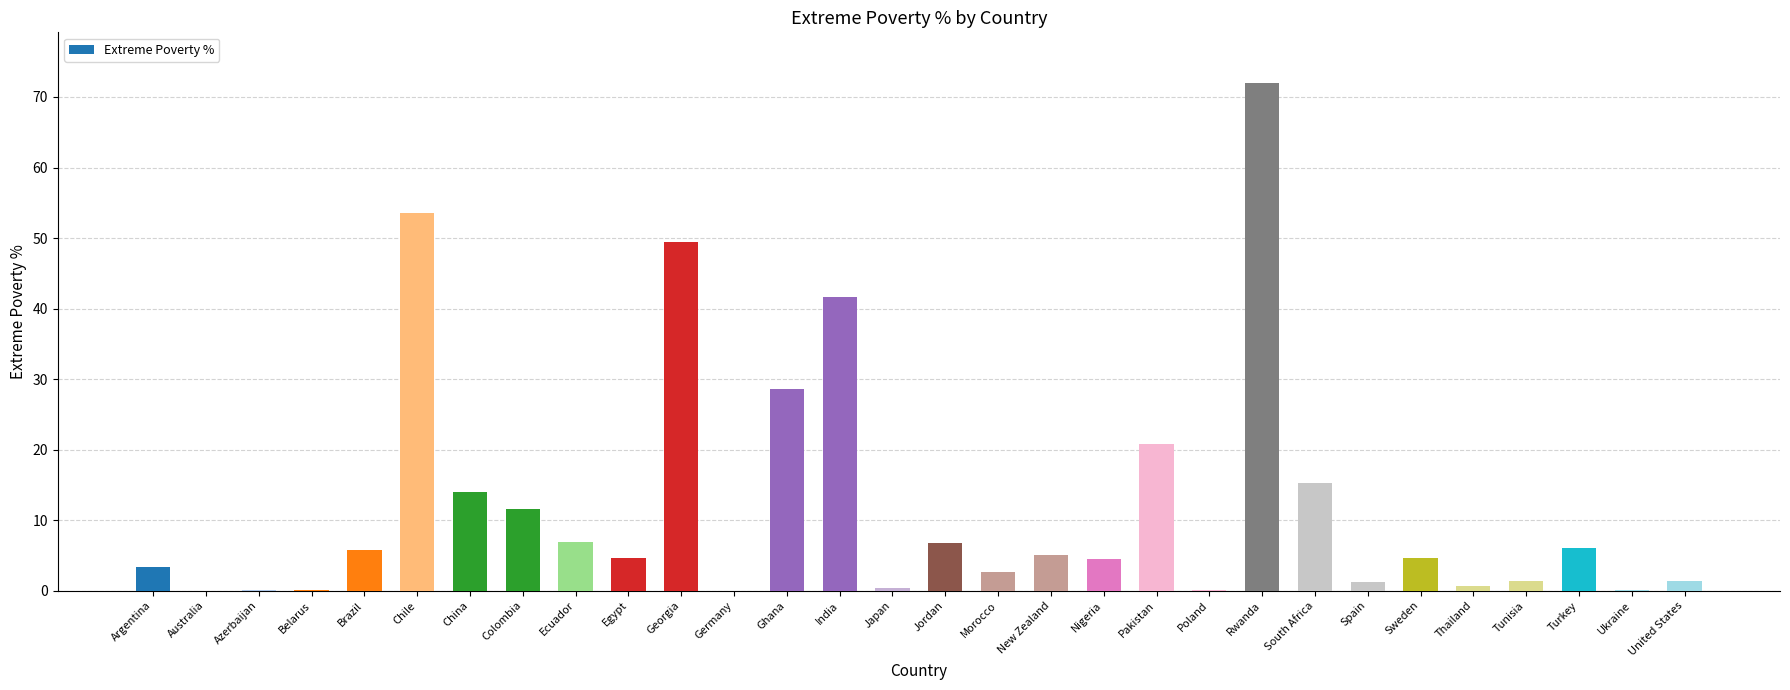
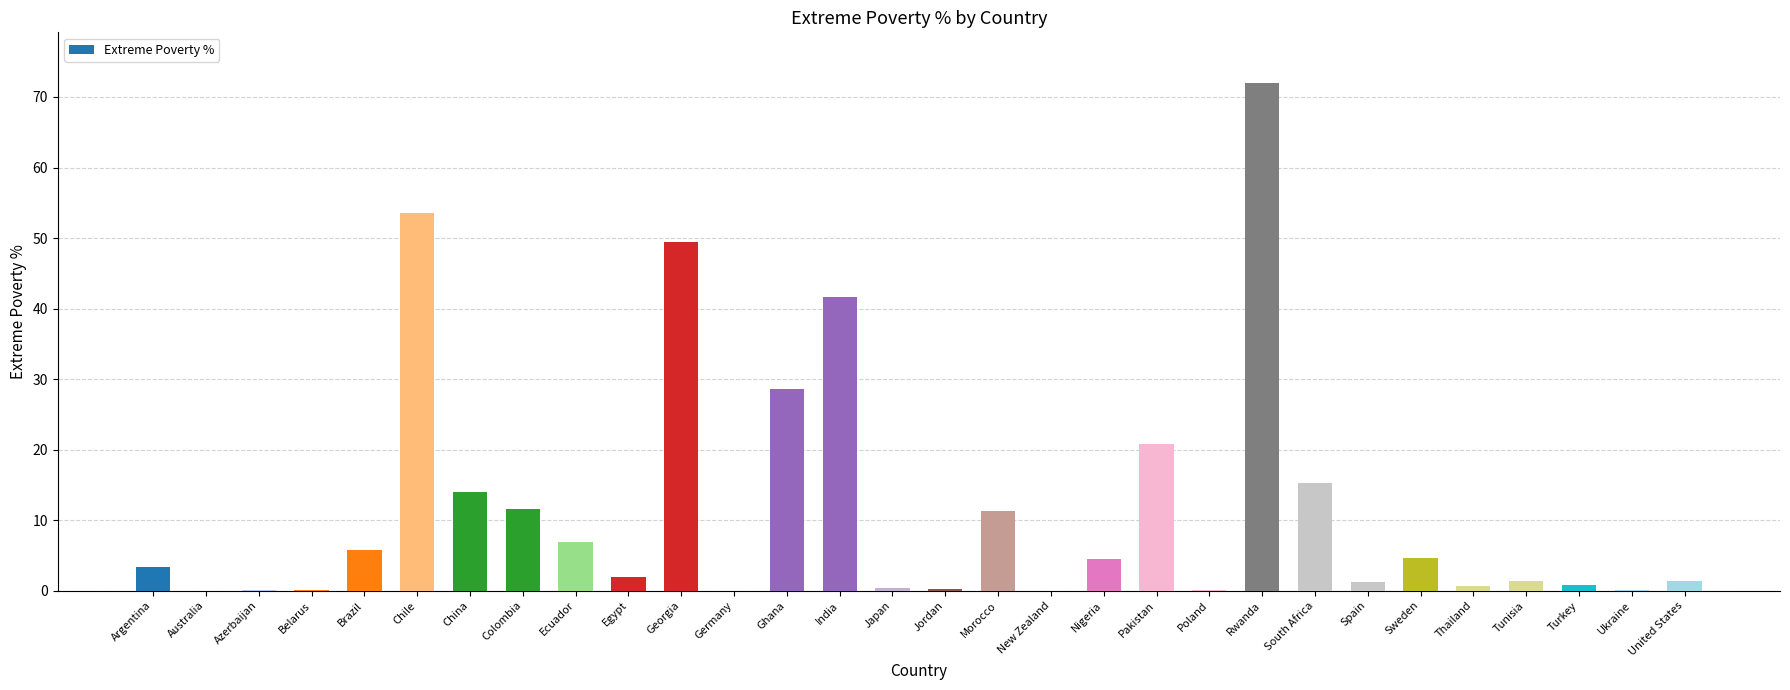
Egypt: 5 -> 2
Jordan: 7 -> 0
Morocco: 3 -> 11
New Zealand: 5 -> 0
Turkey: 6 -> 1
